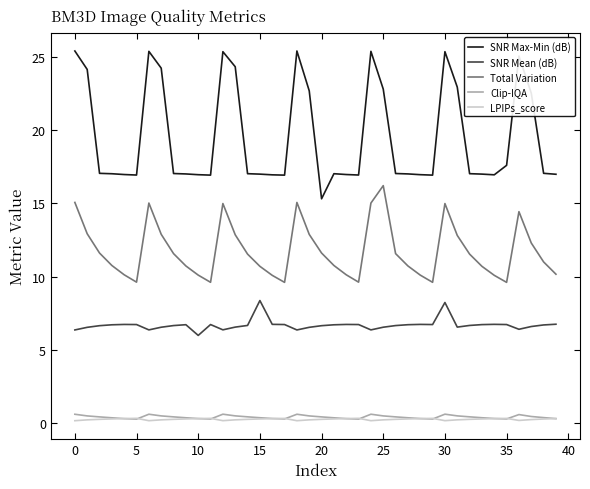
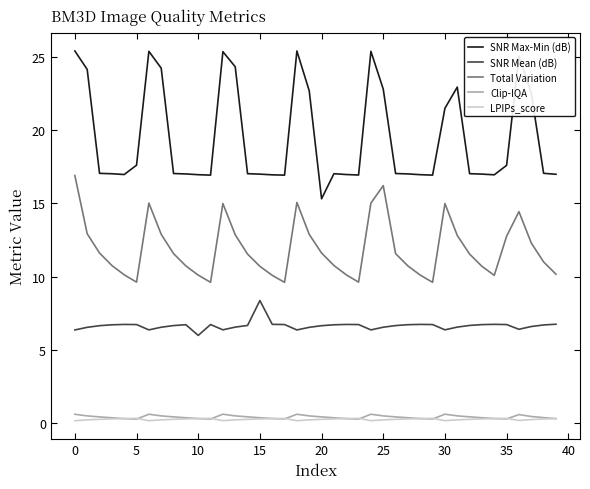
Total Variation, 0: 15.1 -> 16.9
SNR Max-Min (dB), 5: 16.9 -> 17.6
SNR Max-Min (dB), 30: 25.3 -> 21.5
SNR Mean (dB), 30: 8.2 -> 6.4
Total Variation, 35: 9.6 -> 12.8
